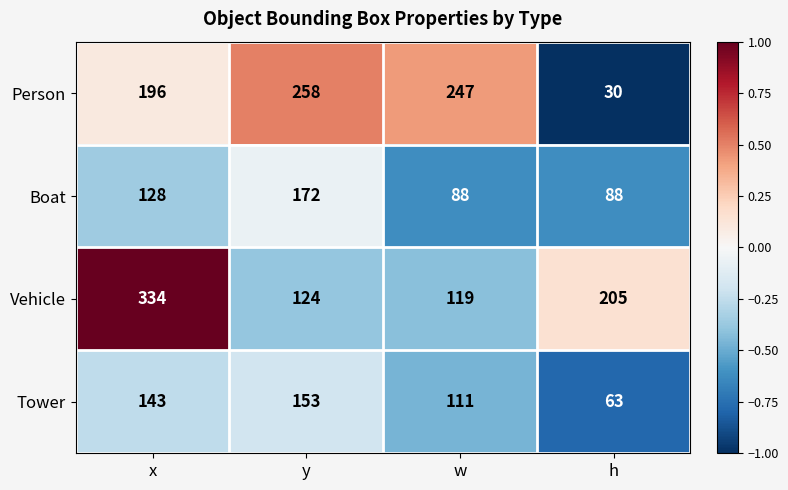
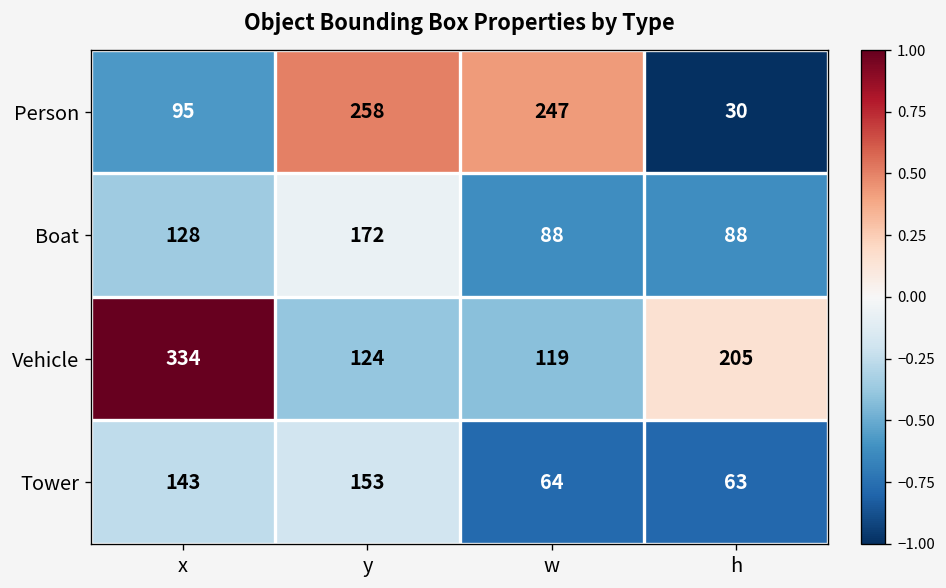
Person, x: 196 -> 95
Tower, w: 111 -> 64
